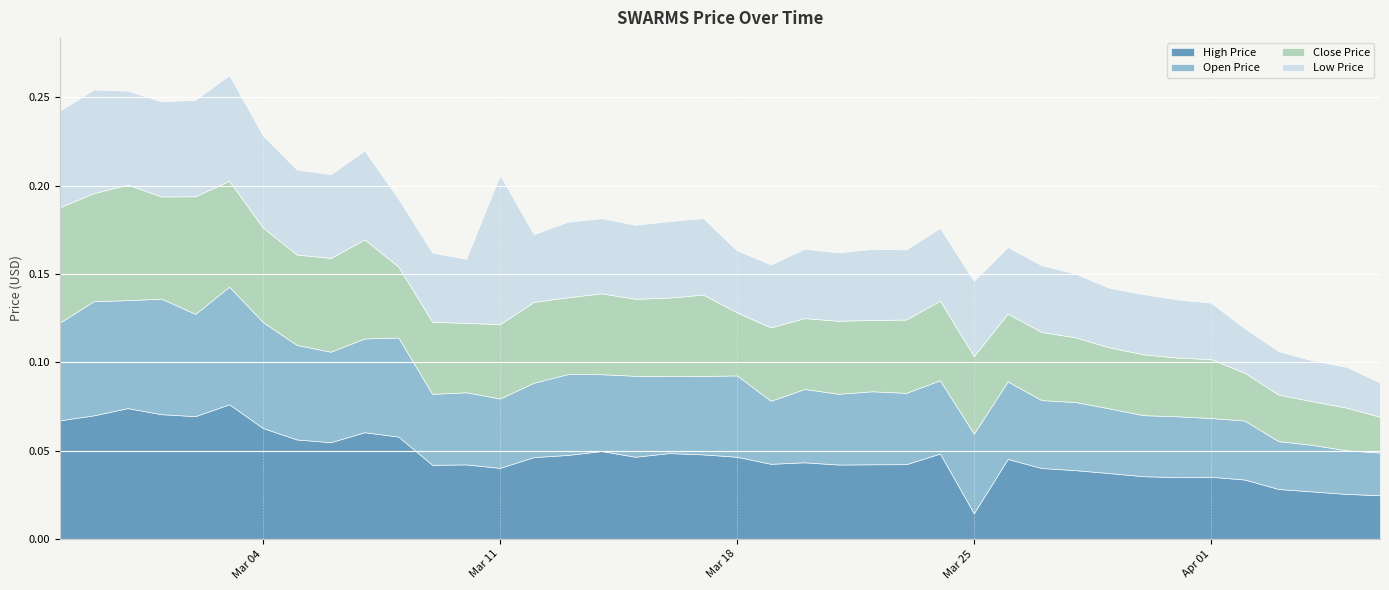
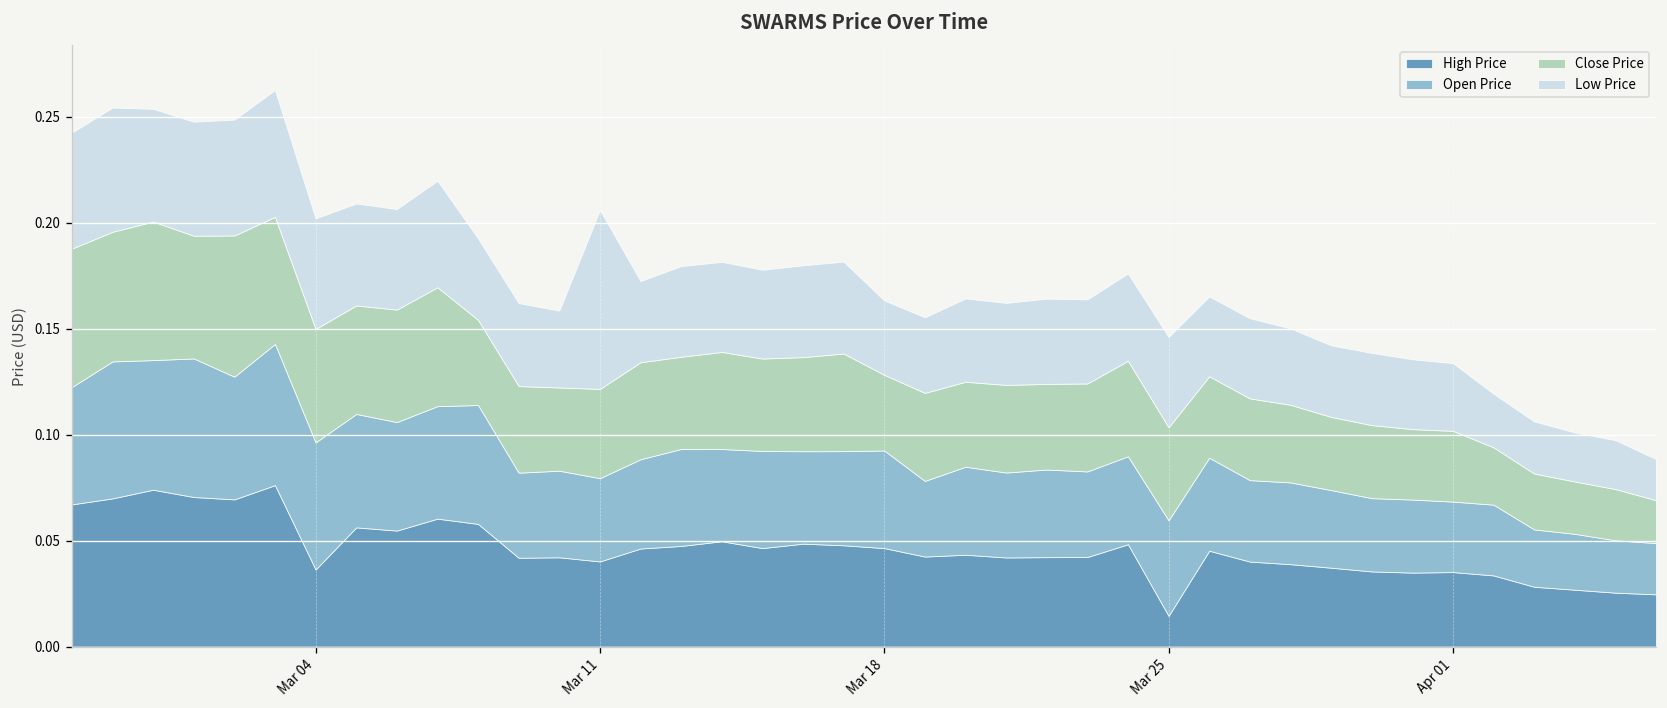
High Price, Mar 04: 0.063 -> 0.036
